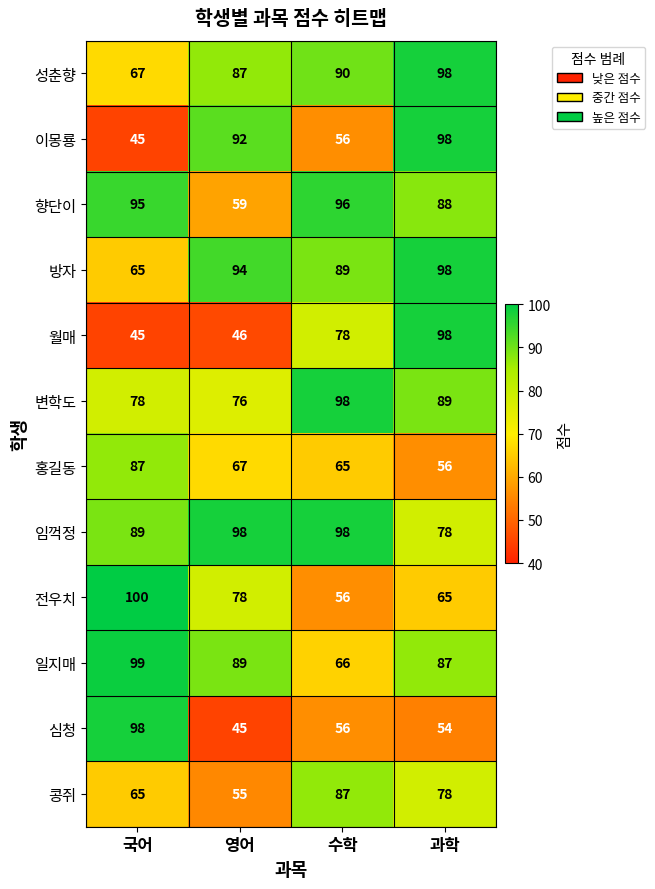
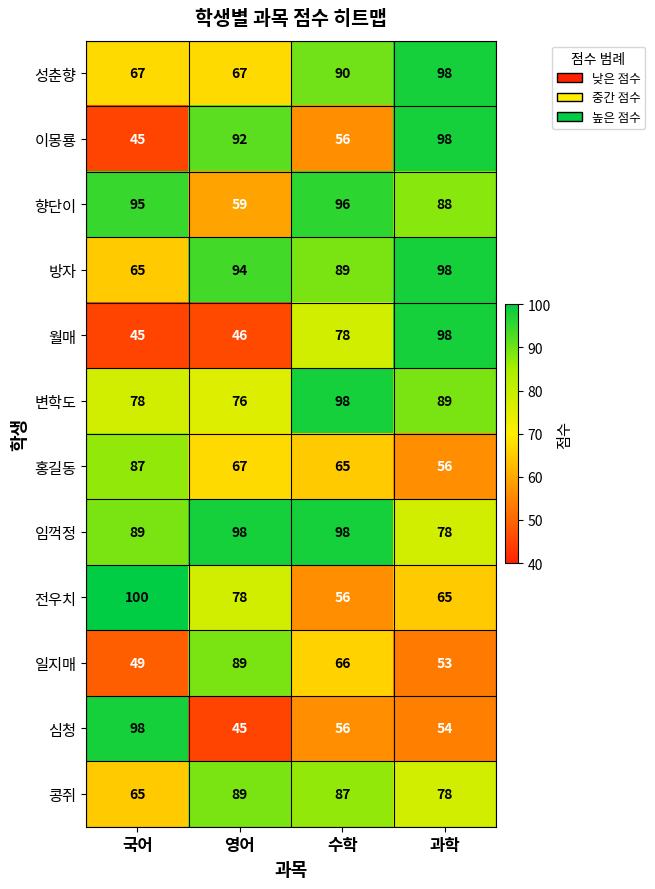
성춘향, 영어: 87 -> 67
일지매, 국어: 99 -> 49
일지매, 과학: 87 -> 53
콩쥐, 영어: 55 -> 89
